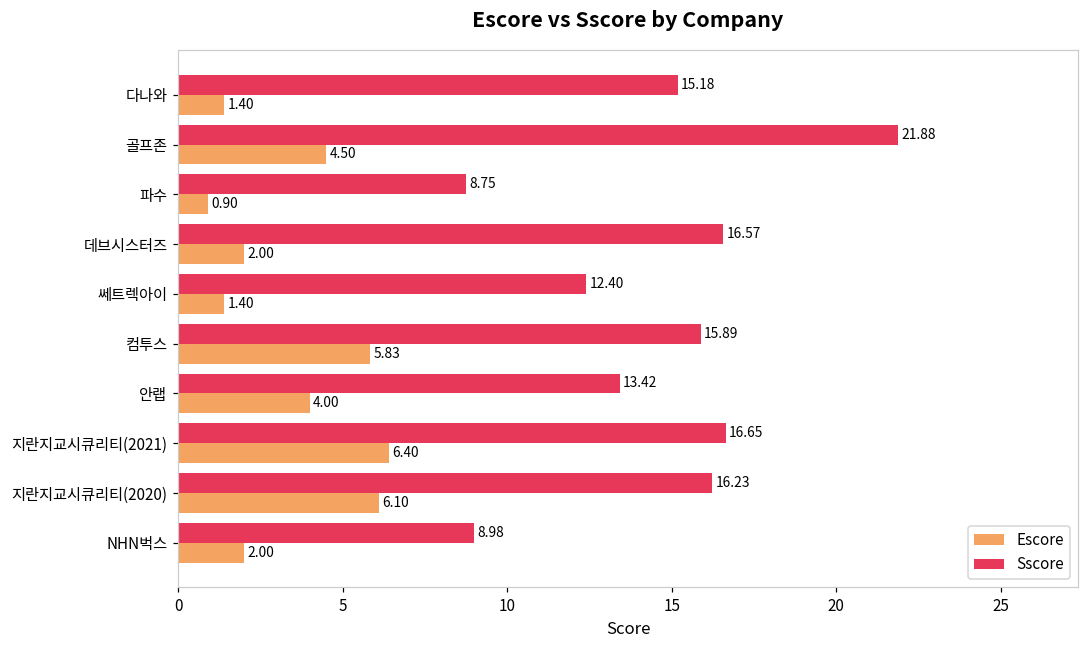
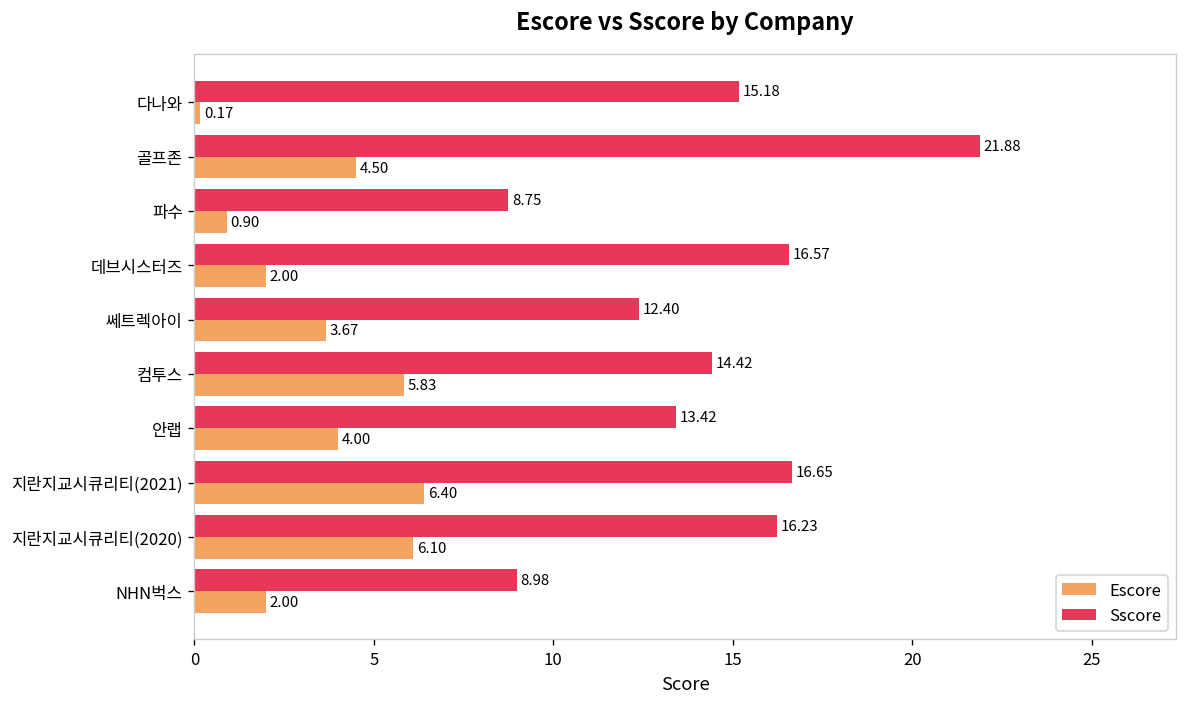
Escore, 다나와: 1.40 -> 0.17
Escore, 쎄트렉아이: 1.40 -> 3.67
Sscore, 컴투스: 15.89 -> 14.42
